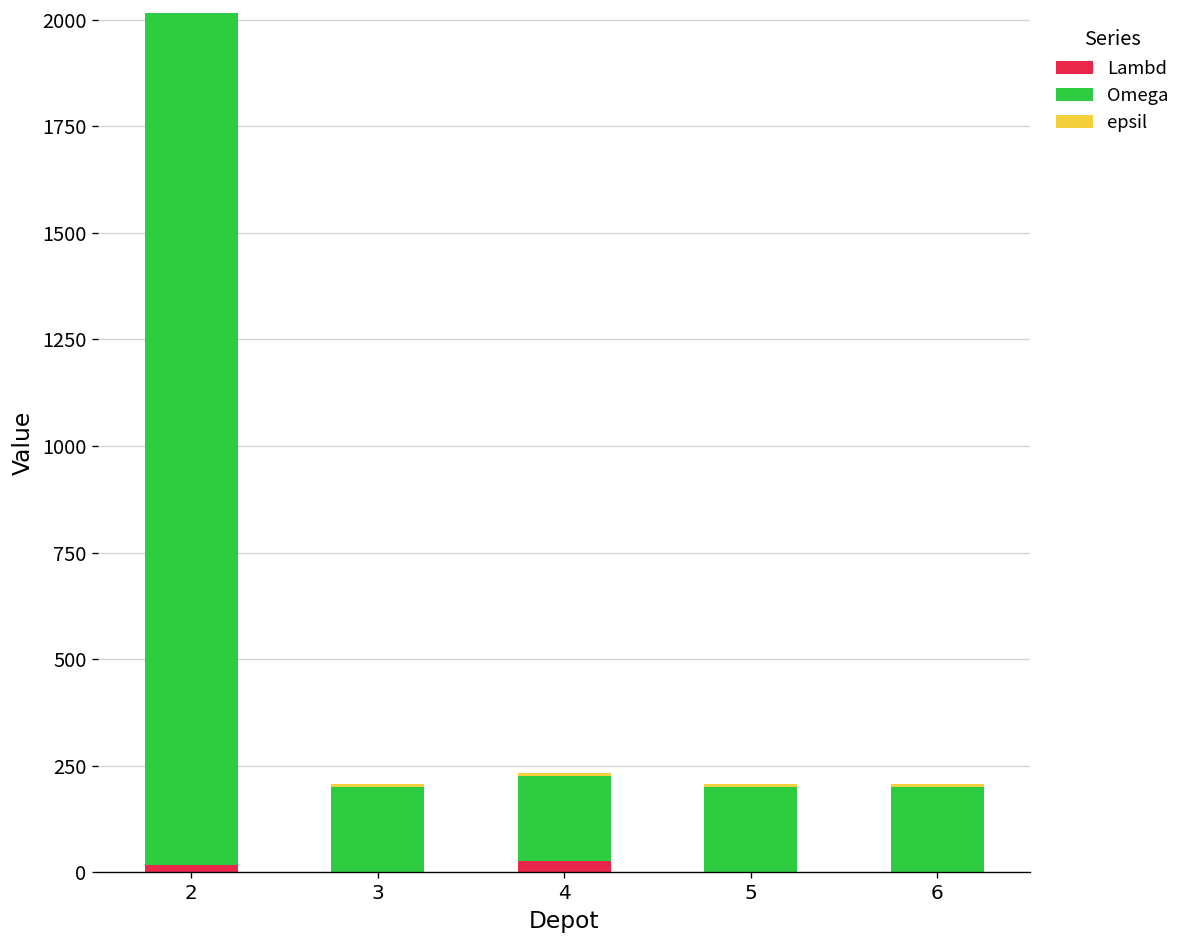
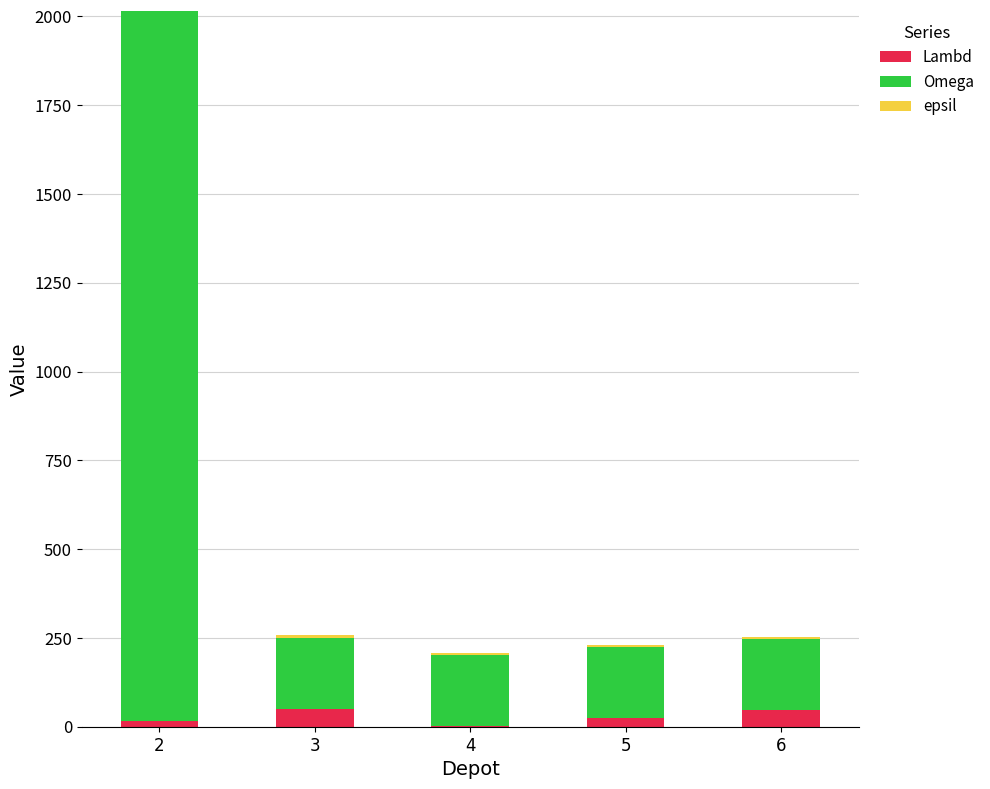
Lambd, 3: 0 -> 50
Lambd, 4: 30 -> 0
Lambd, 5: 0 -> 20
Lambd, 6: 0 -> 50
